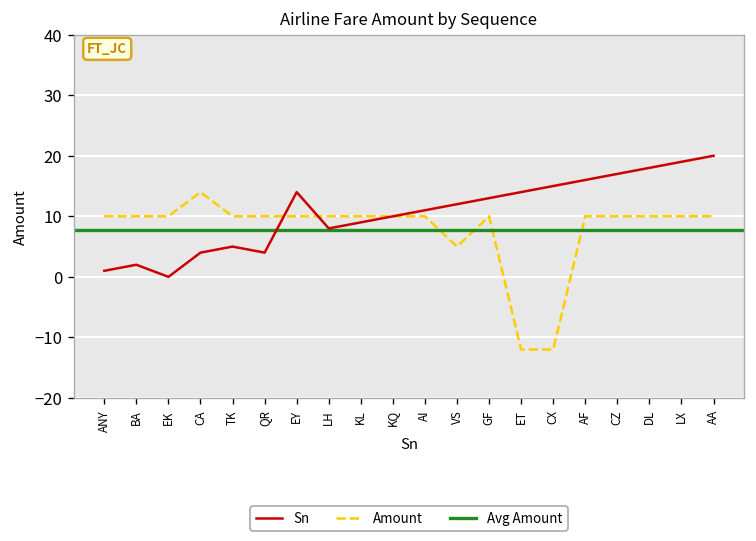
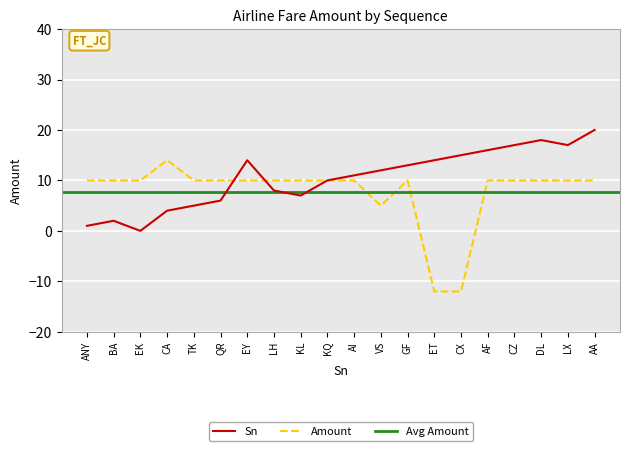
Sn, QR: 4 -> 6
Sn, KL: 9 -> 7
Sn, LX: 19 -> 17
